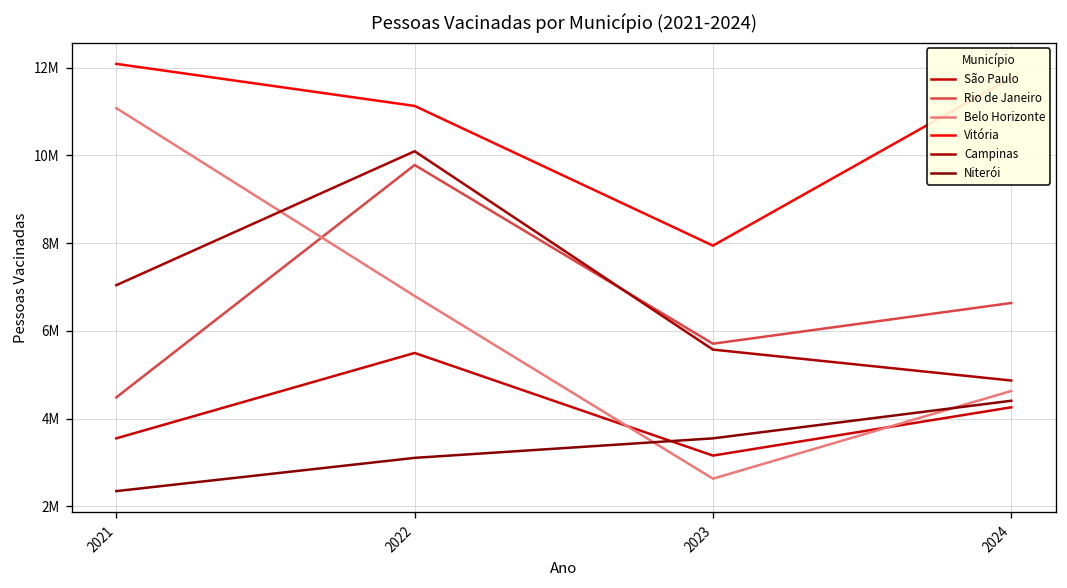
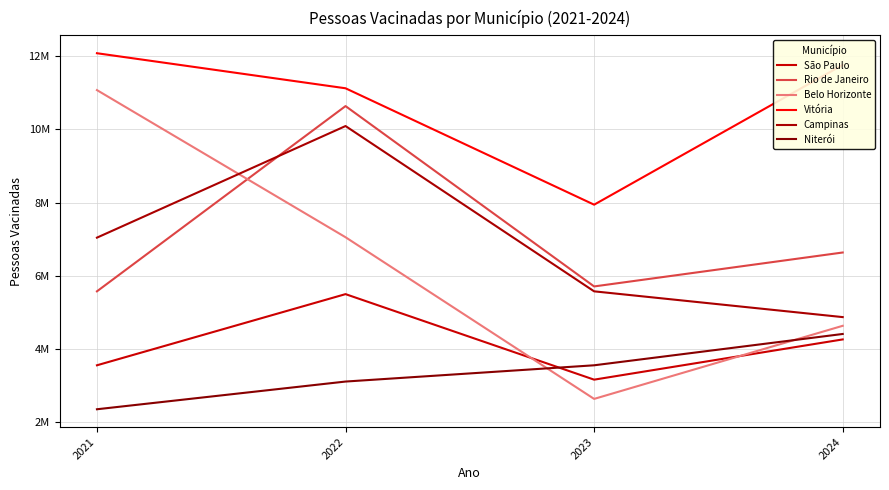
Rio de Janeiro, 2021: 4500000 -> 5600000
Rio de Janeiro, 2022: 9800000 -> 10600000
Belo Horizonte, 2022: 6800000 -> 7100000
